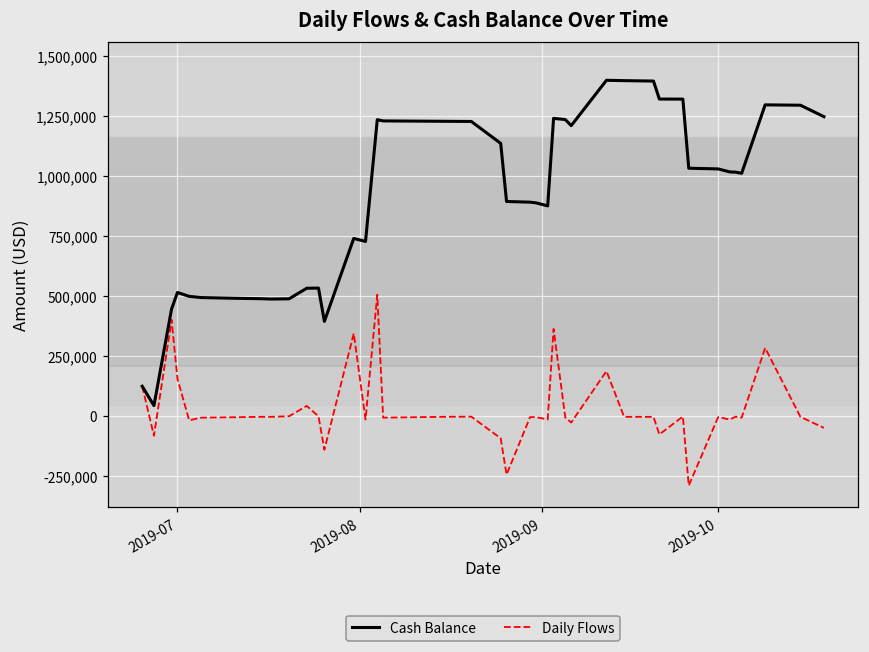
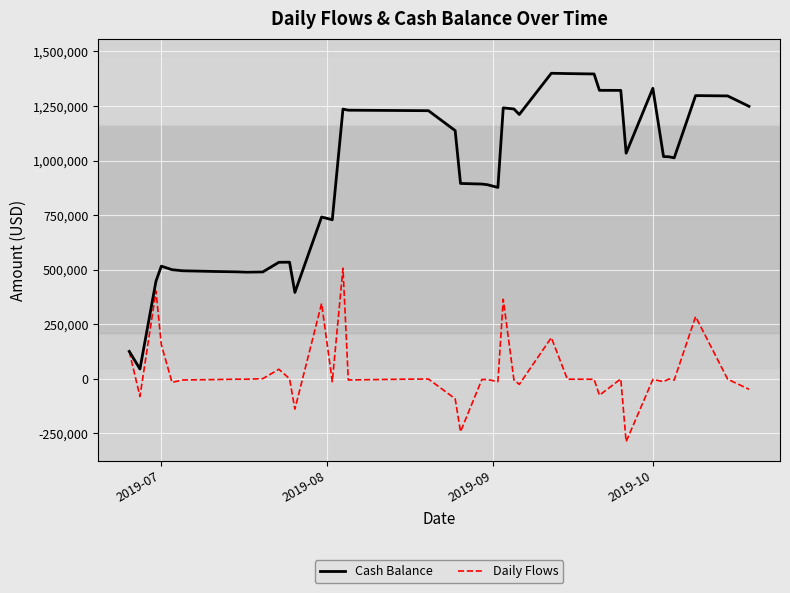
Cash Balance, 2019-10: 1,030,000 -> 1,330,000
